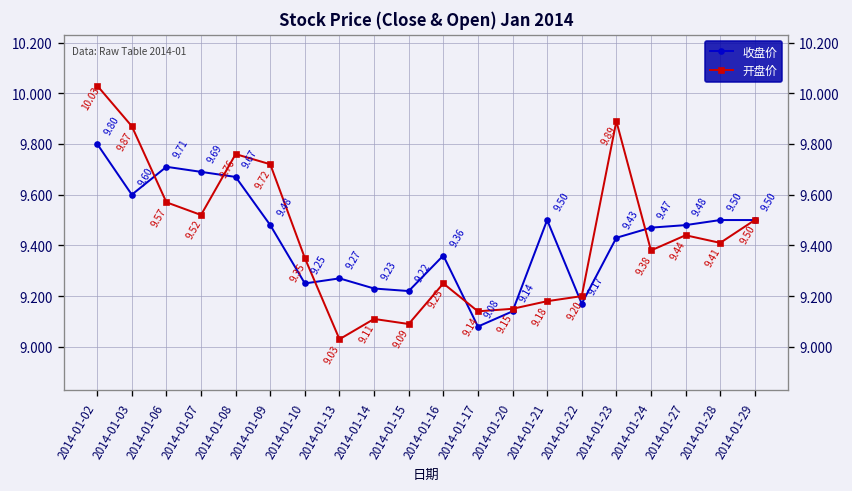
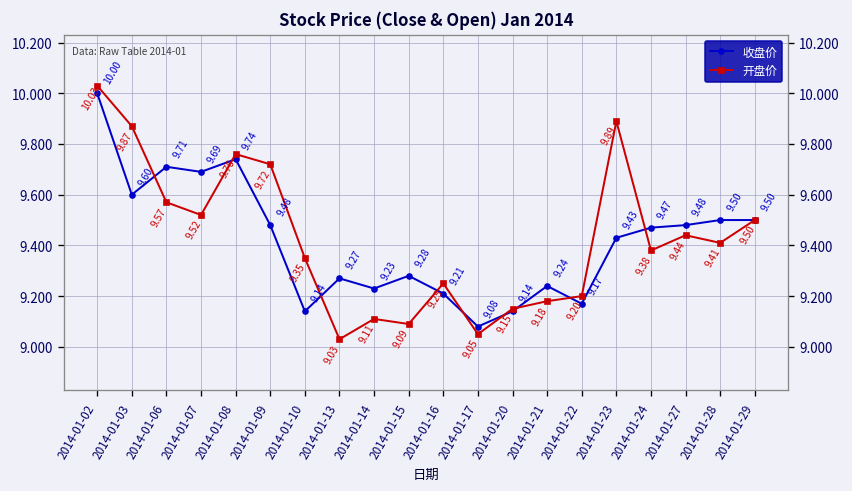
收盘价, 2014-01-02: 9.80 -> 10.00
收盘价, 2014-01-08: 9.67 -> 9.74
收盘价, 2014-01-10: 9.25 -> 9.14
收盘价, 2014-01-15: 9.22 -> 9.28
收盘价, 2014-01-16: 9.36 -> 9.21
开盘价, 2014-01-17: 9.14 -> 9.05
收盘价, 2014-01-21: 9.50 -> 9.24
